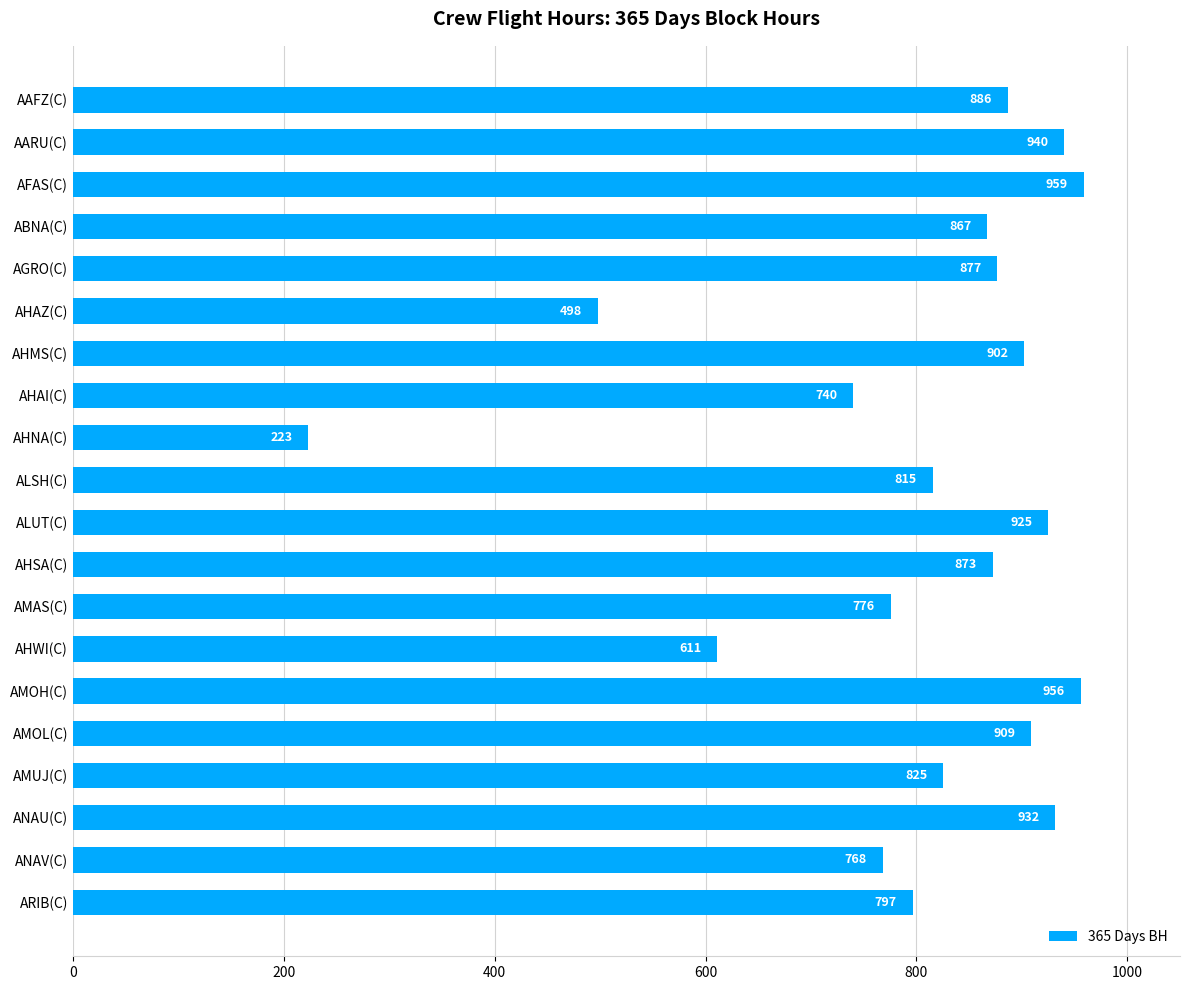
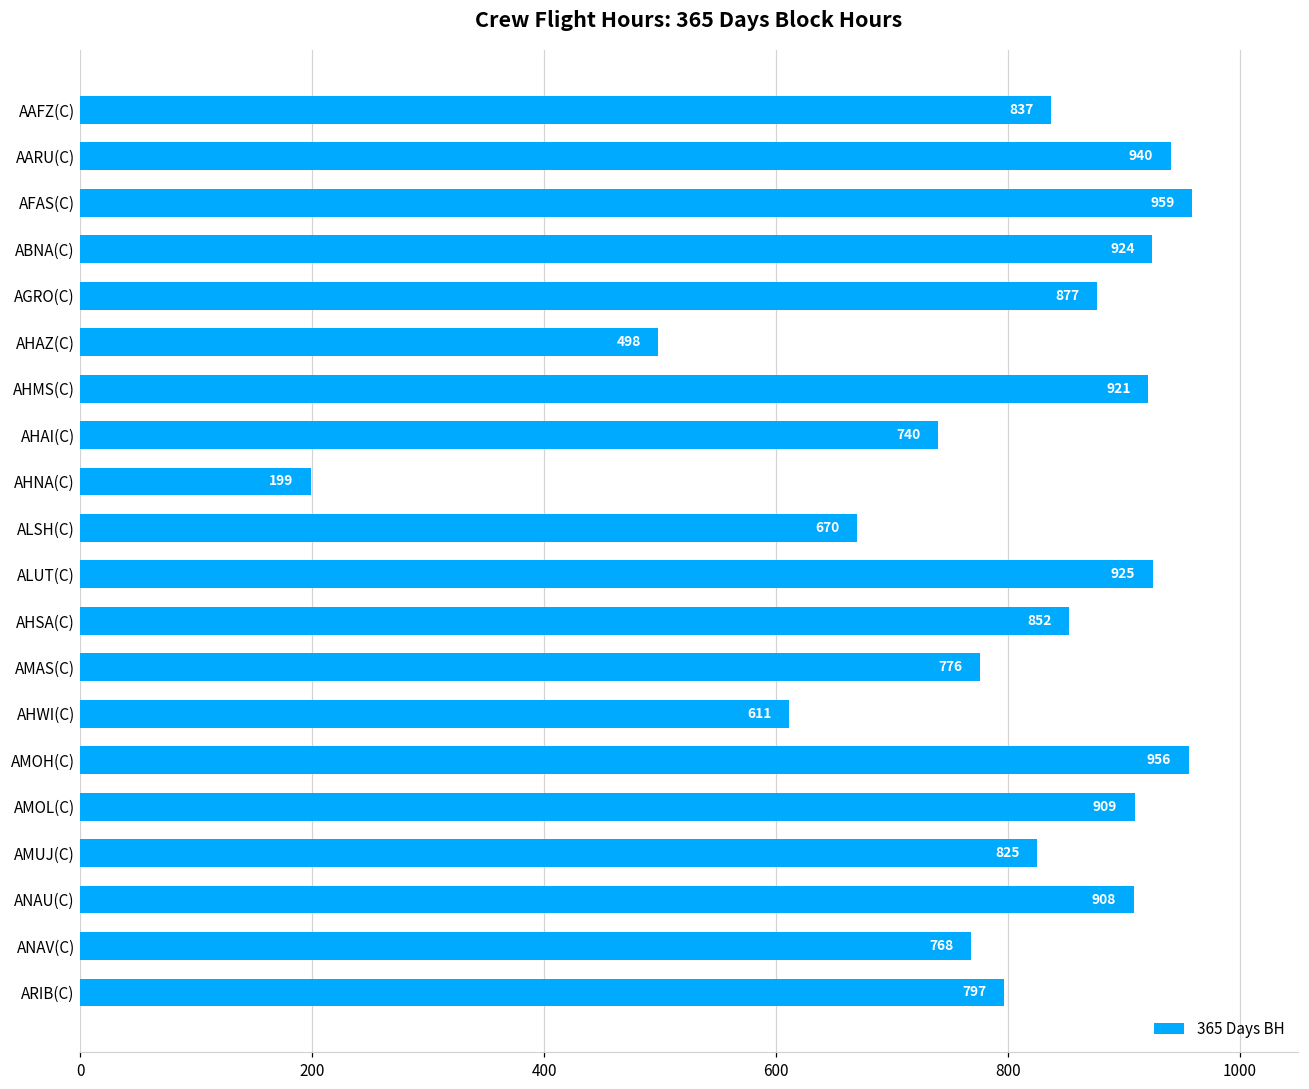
AAFZ(C): 886 -> 837
ABNA(C): 867 -> 924
AHMS(C): 902 -> 921
AHNA(C): 223 -> 199
ALSH(C): 815 -> 670
AHSA(C): 873 -> 852
ANAU(C): 932 -> 908
